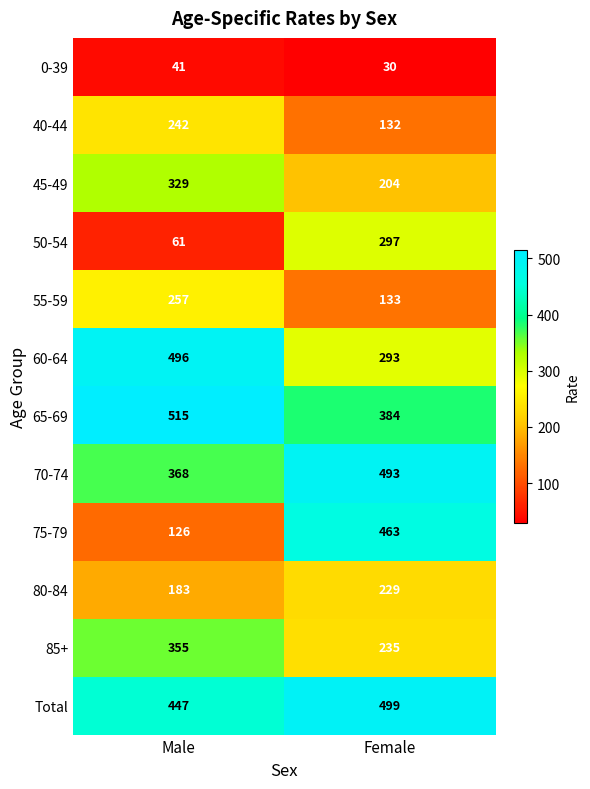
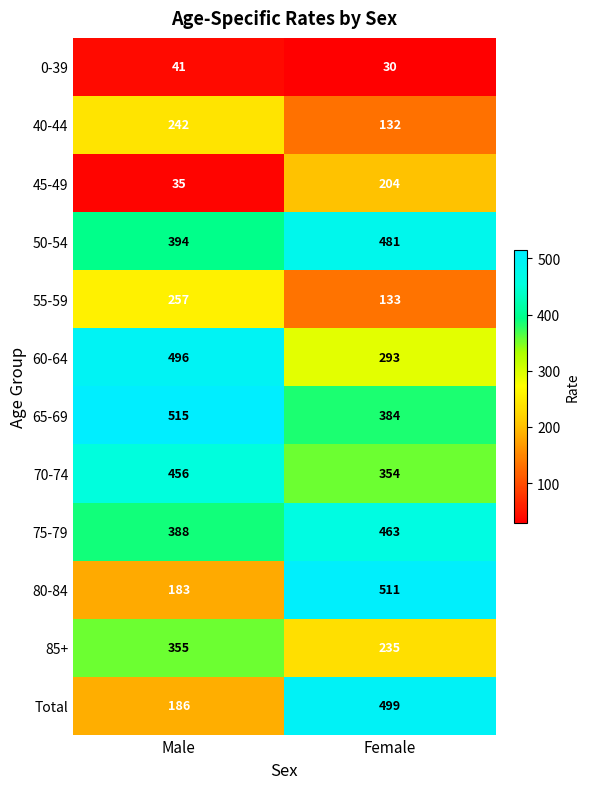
45-49, Male: 329 -> 35
50-54, Male: 61 -> 394
50-54, Female: 297 -> 481
70-74, Male: 368 -> 456
70-74, Female: 493 -> 354
75-79, Male: 126 -> 388
80-84, Female: 229 -> 511
Total, Male: 447 -> 186
